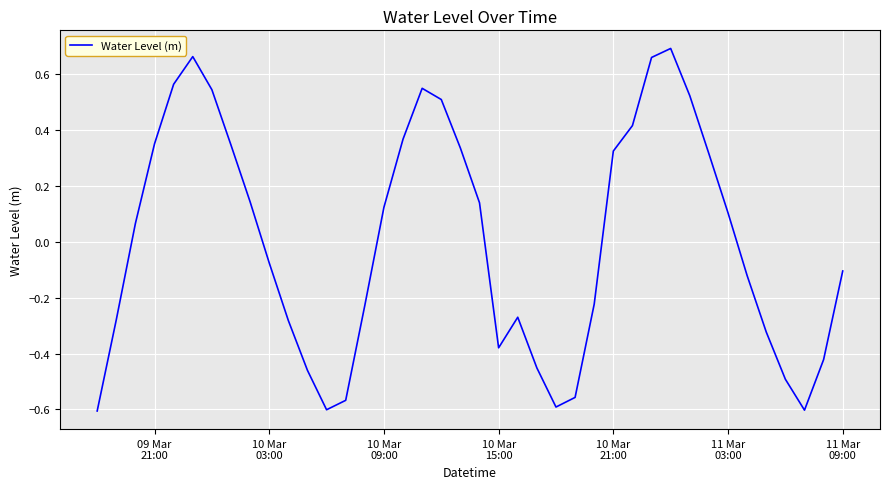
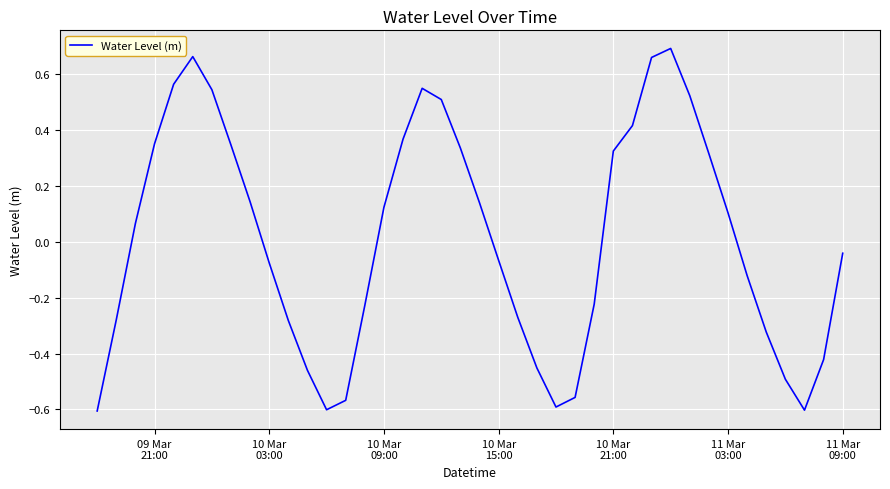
10 Mar 15:00: -0.38 -> -0.07
11 Mar 09:00: -0.10 -> -0.04
